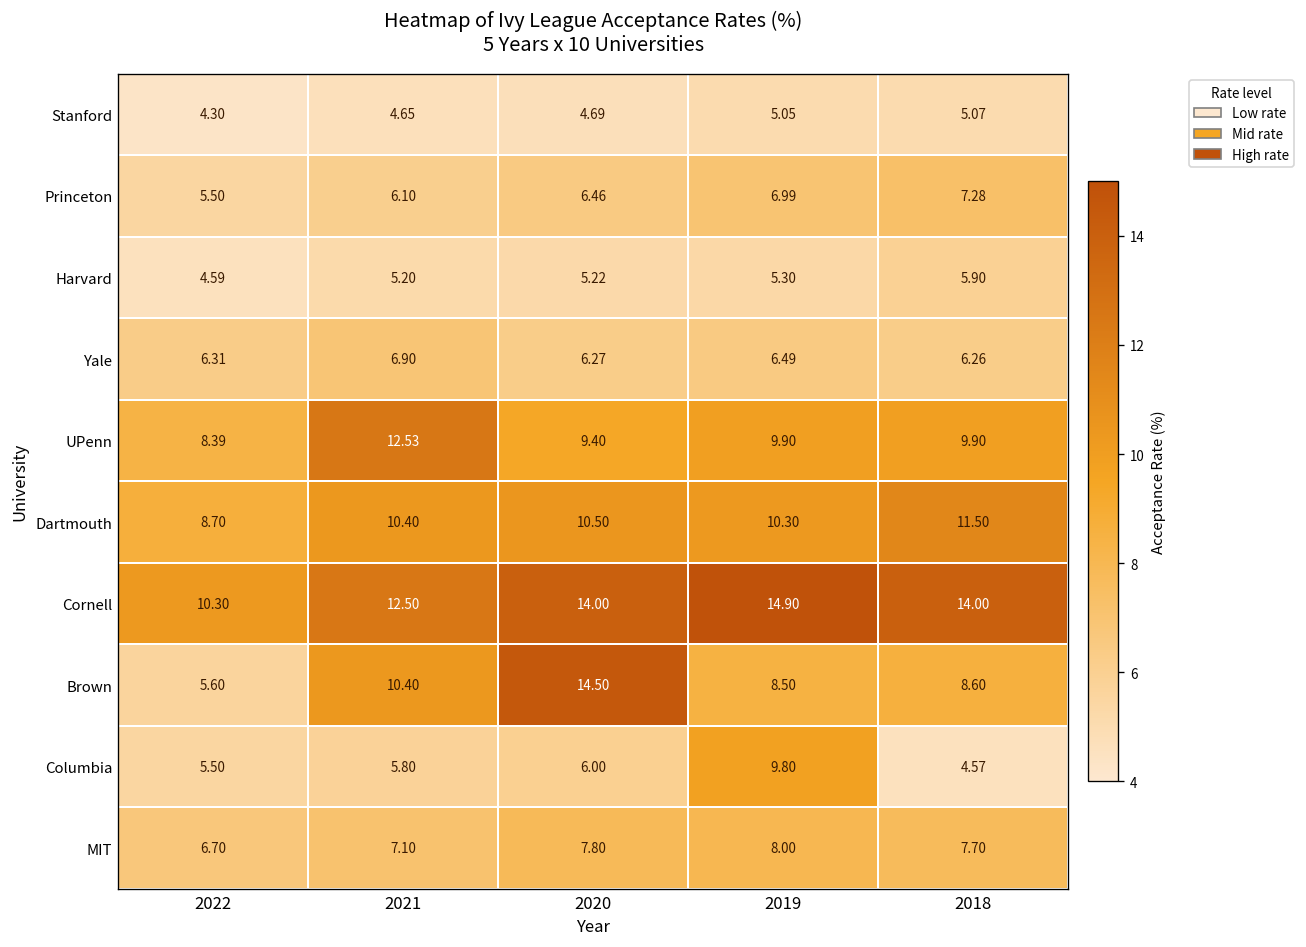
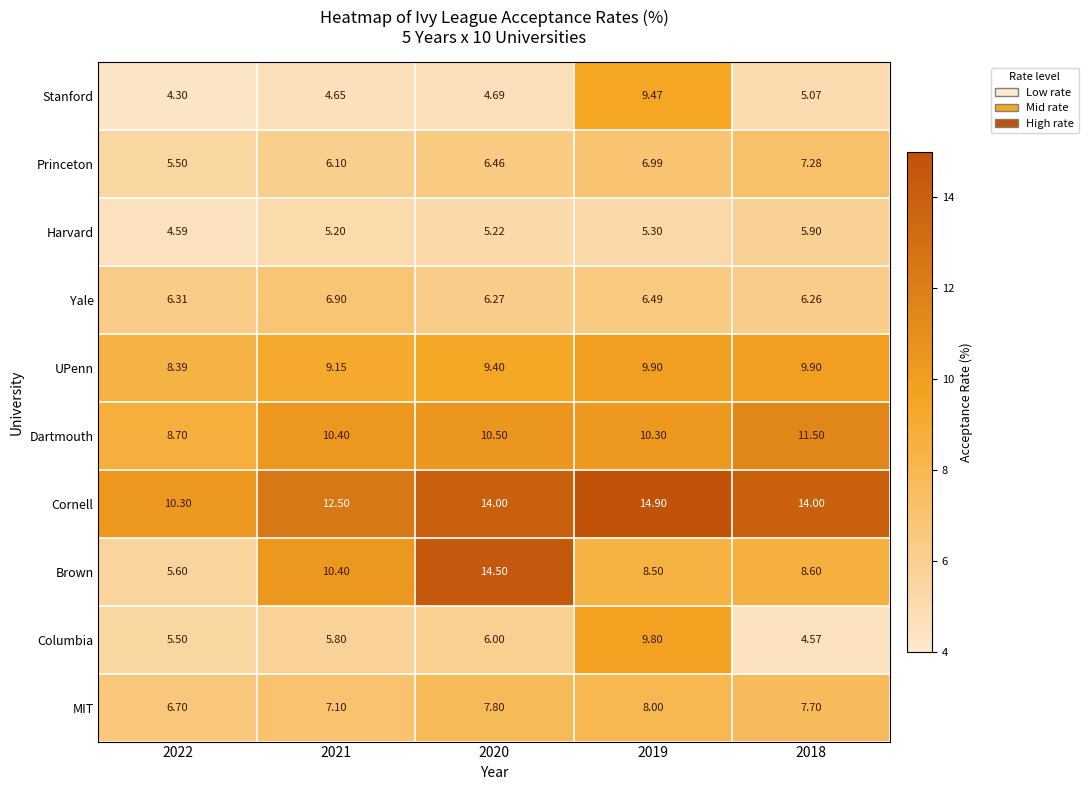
Stanford, 2019: 5.05 -> 9.47
UPenn, 2021: 12.53 -> 9.15
